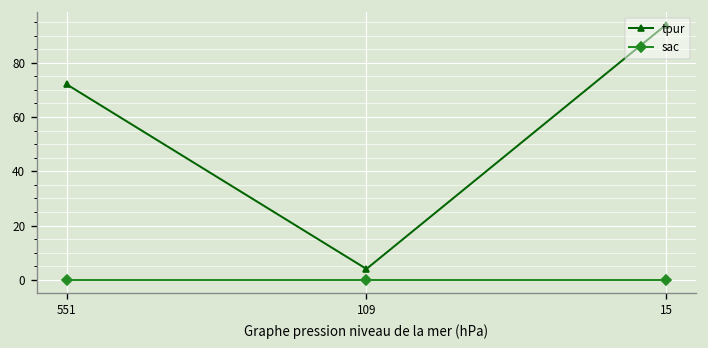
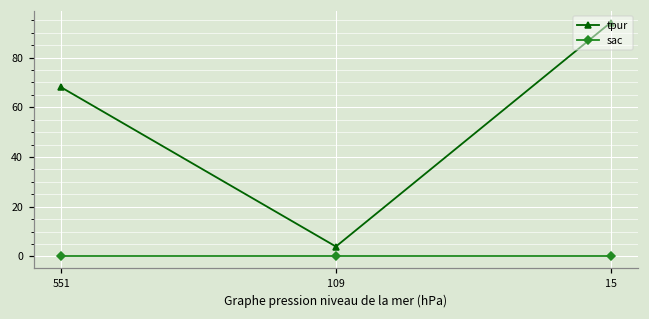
tpur, 551: 72 -> 68
